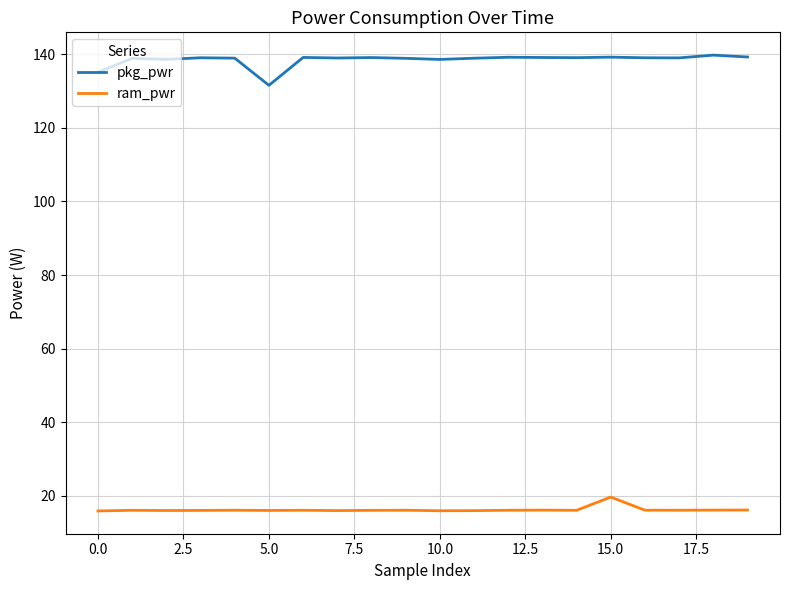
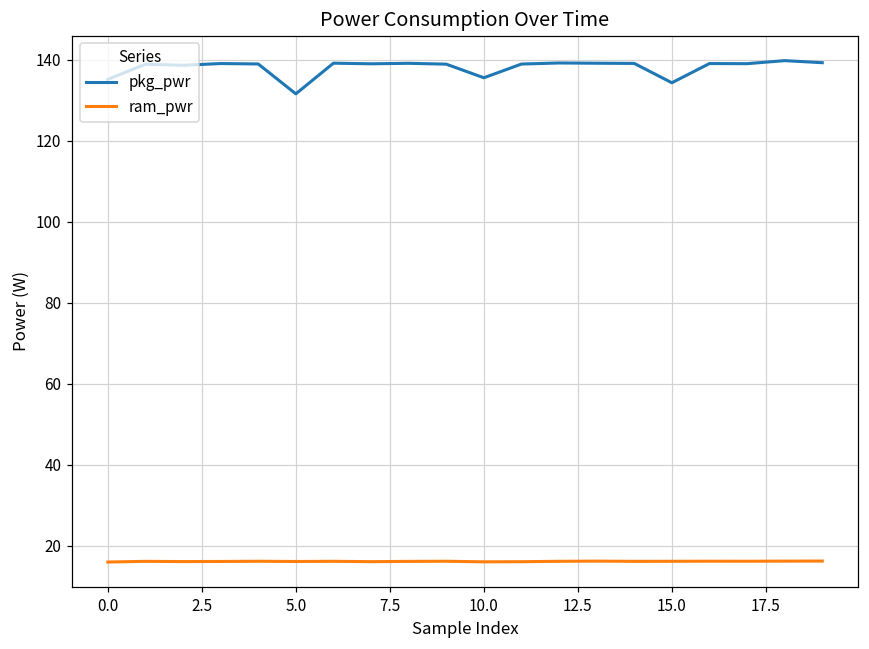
pkg_pwr, 10.0: 139 -> 135
pkg_pwr, 15.0: 139 -> 134
ram_pwr, 15.0: 20 -> 16
